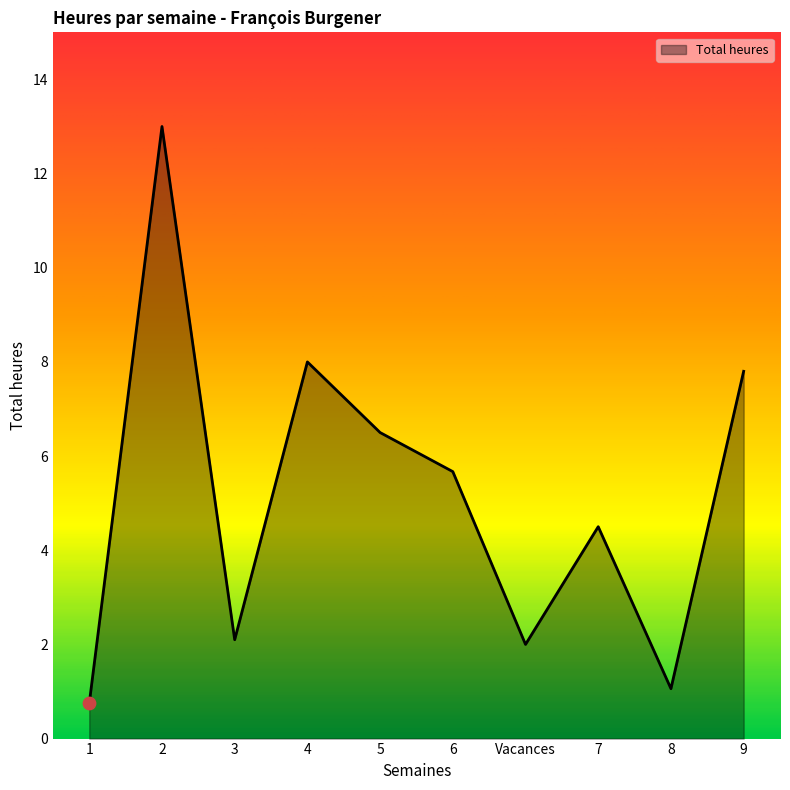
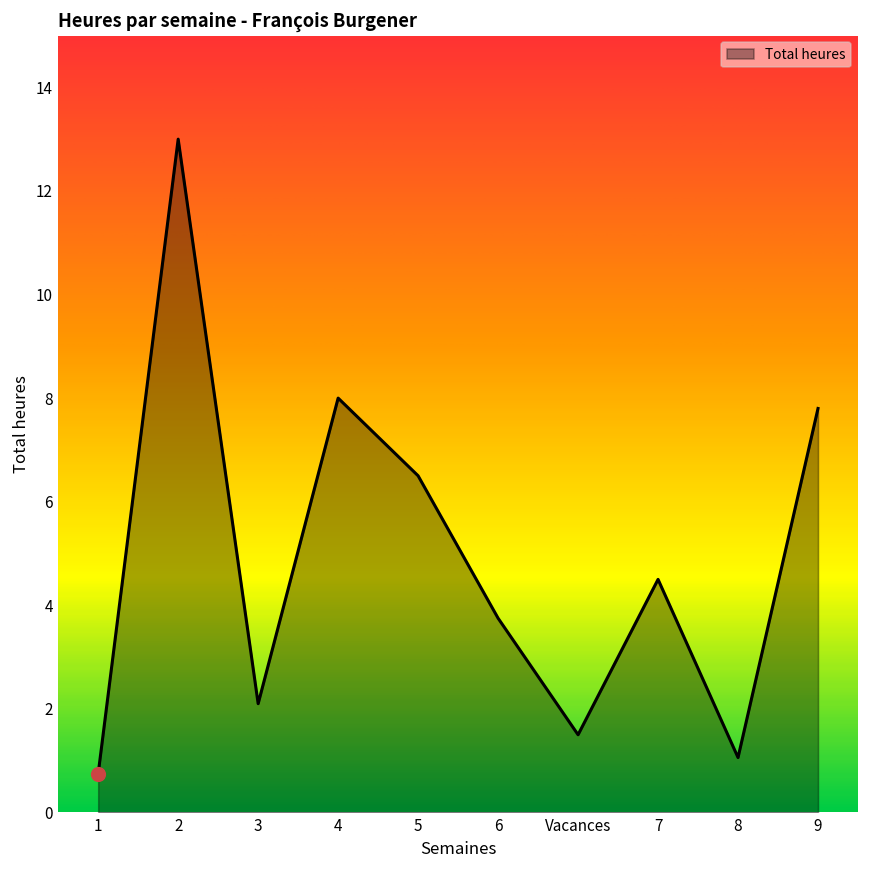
Total heures, 6: 5.7 -> 3.8
Total heures, Vacances: 2.0 -> 1.5
